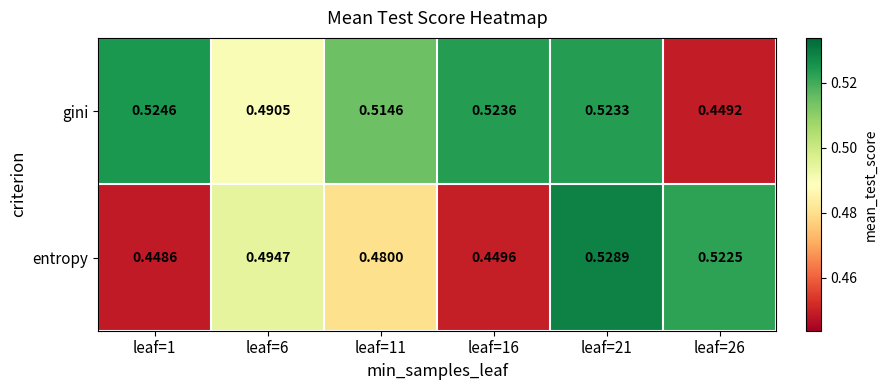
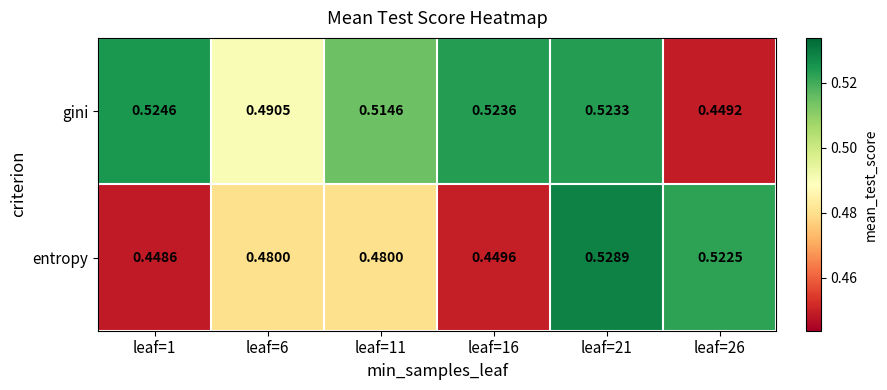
entropy, leaf=6: 0.4947 -> 0.4800
